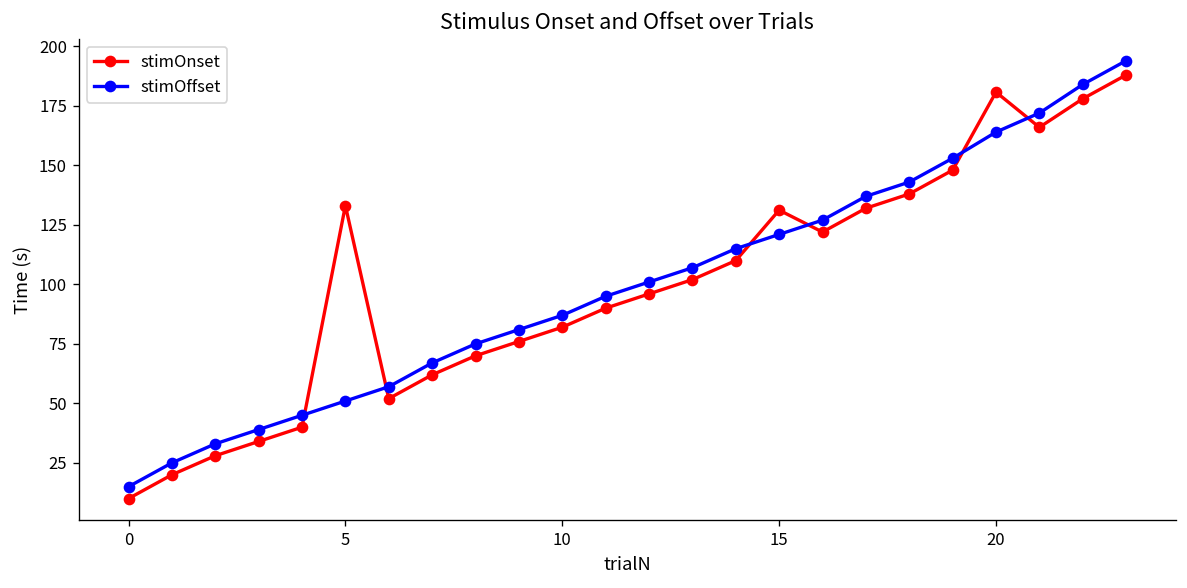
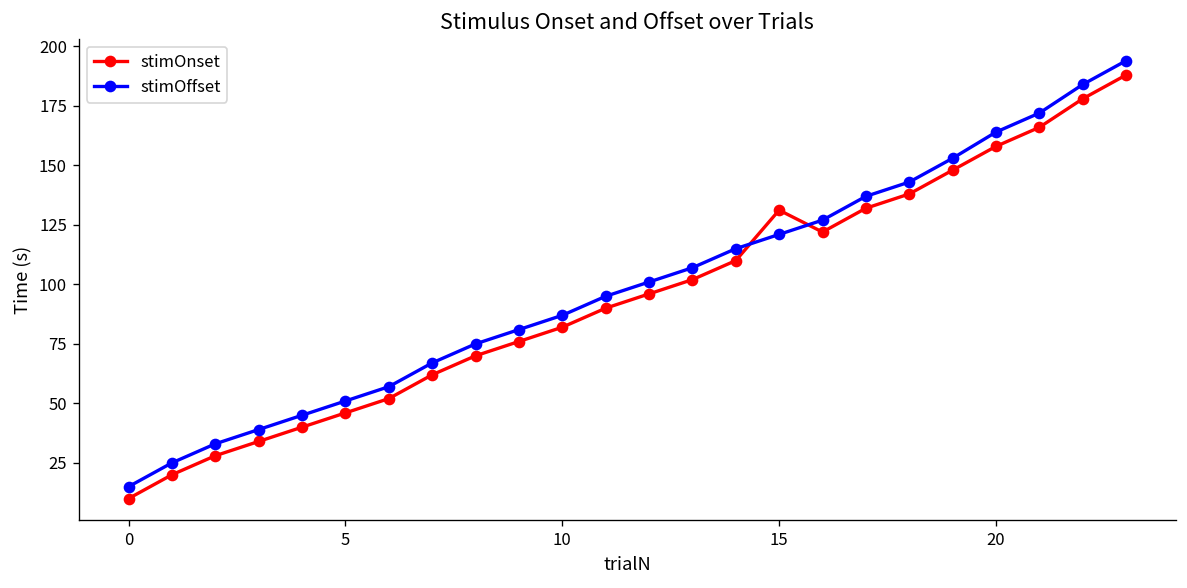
stimOnset, 5: 133 -> 46
stimOnset, 20: 181 -> 158
